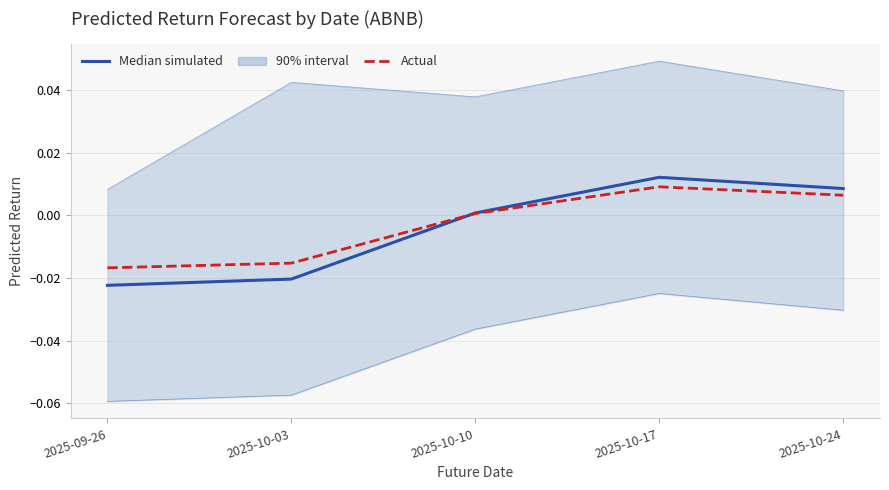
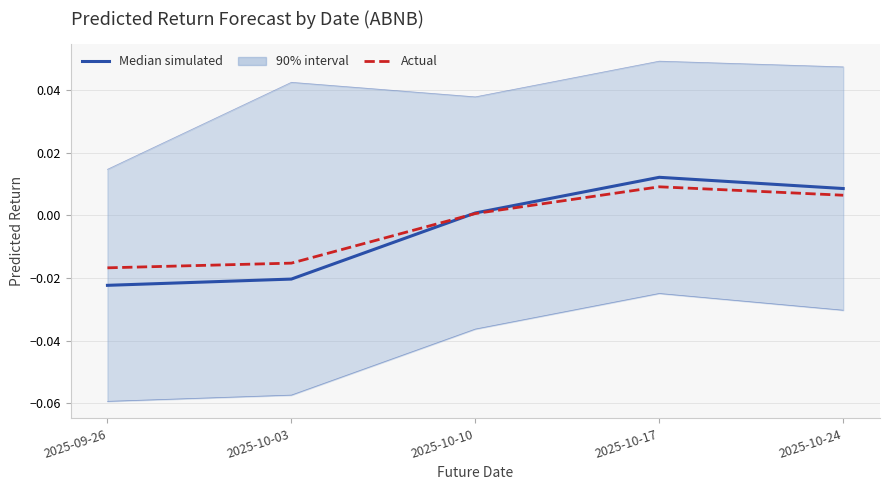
90% interval, 2025-09-26: 0.008 -> 0.015
90% interval, 2025-10-24: 0.040 -> 0.047
